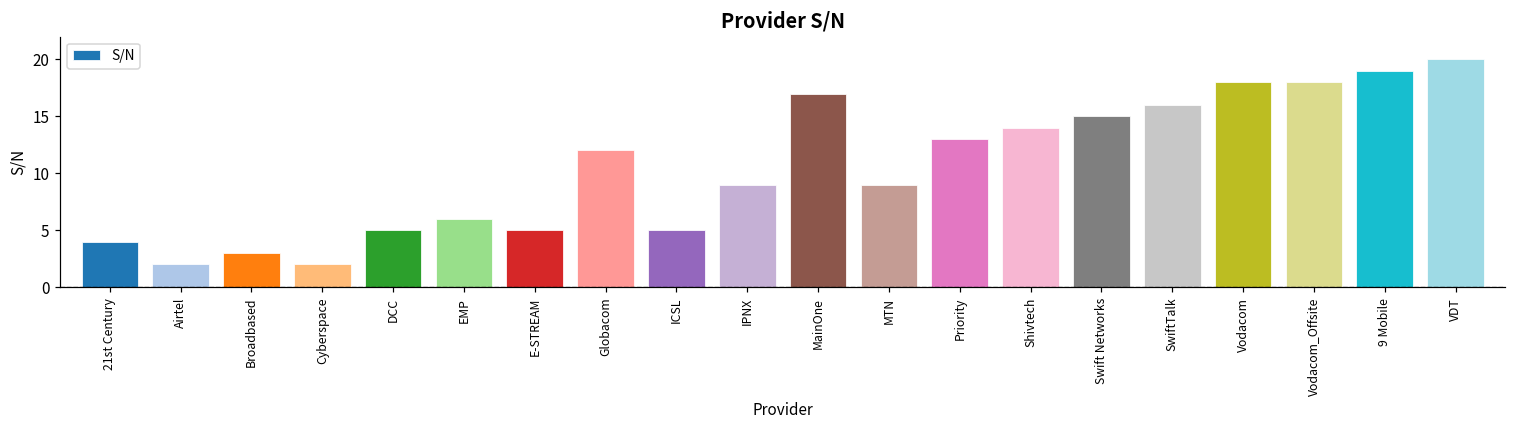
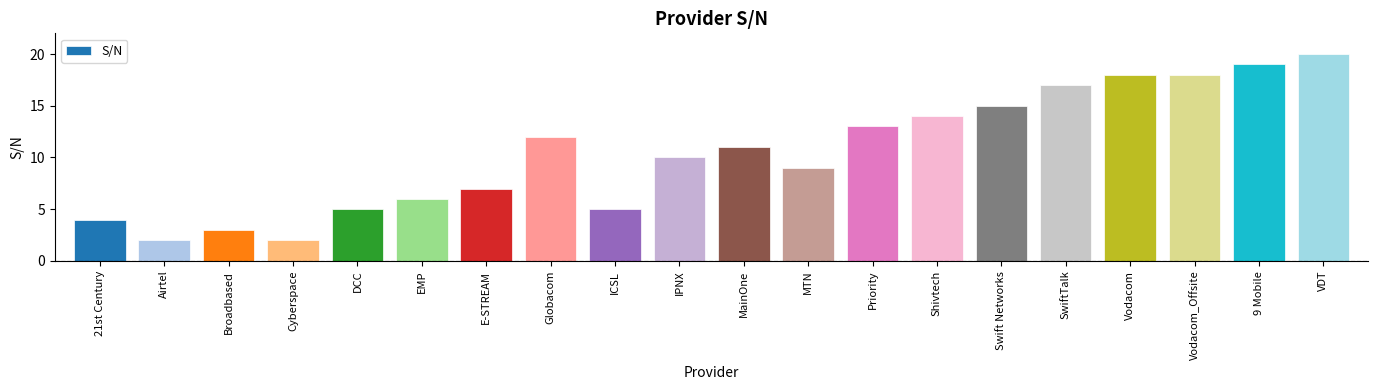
E-STREAM: 5 -> 7
IPNX: 9 -> 10
MainOne: 17 -> 11
SwiftTalk: 16 -> 17
